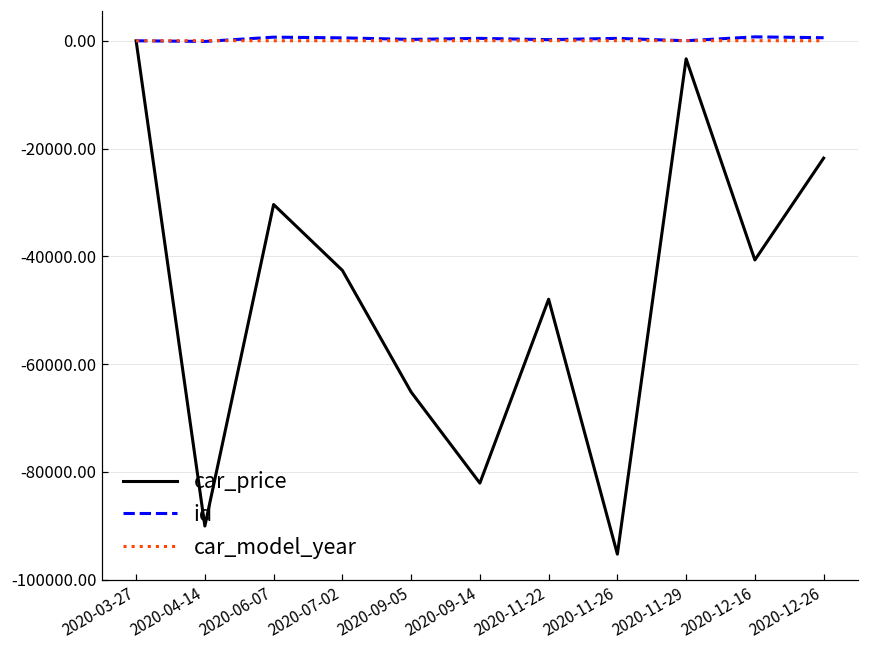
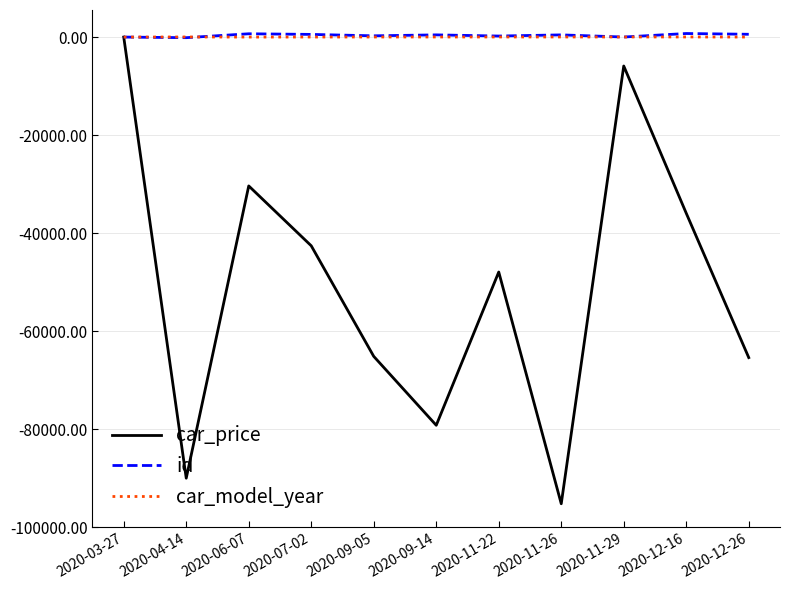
car_price, 2020-09-14: -82000 -> -79000
car_price, 2020-11-29: -3000 -> -6000
car_price, 2020-12-16: -41000 -> -36000
car_price, 2020-12-26: -22000 -> -65000
